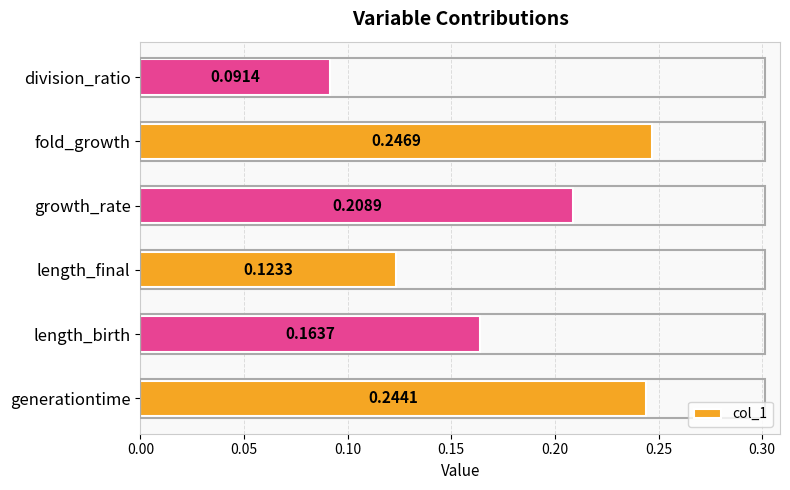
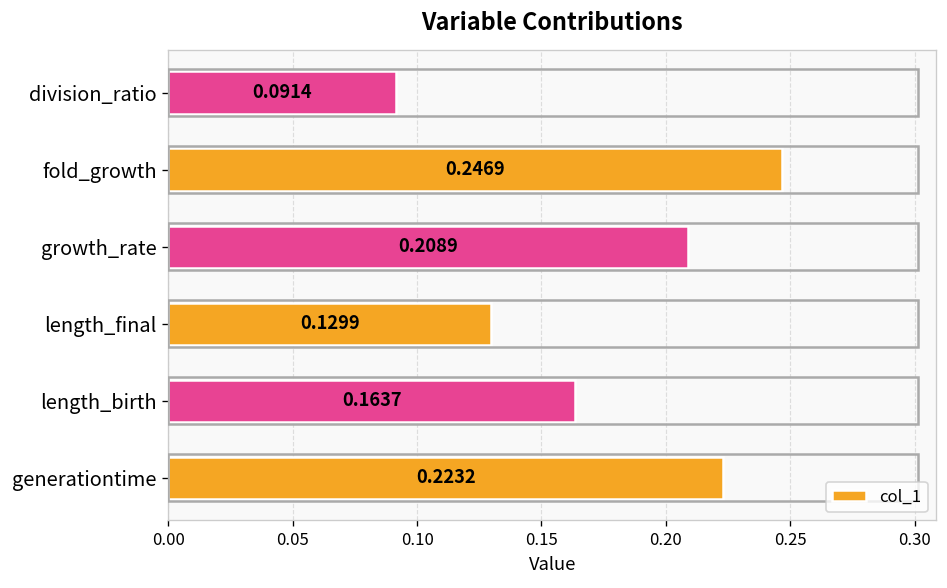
length_final: 0.1233 -> 0.1299
generationtime: 0.2441 -> 0.2232
